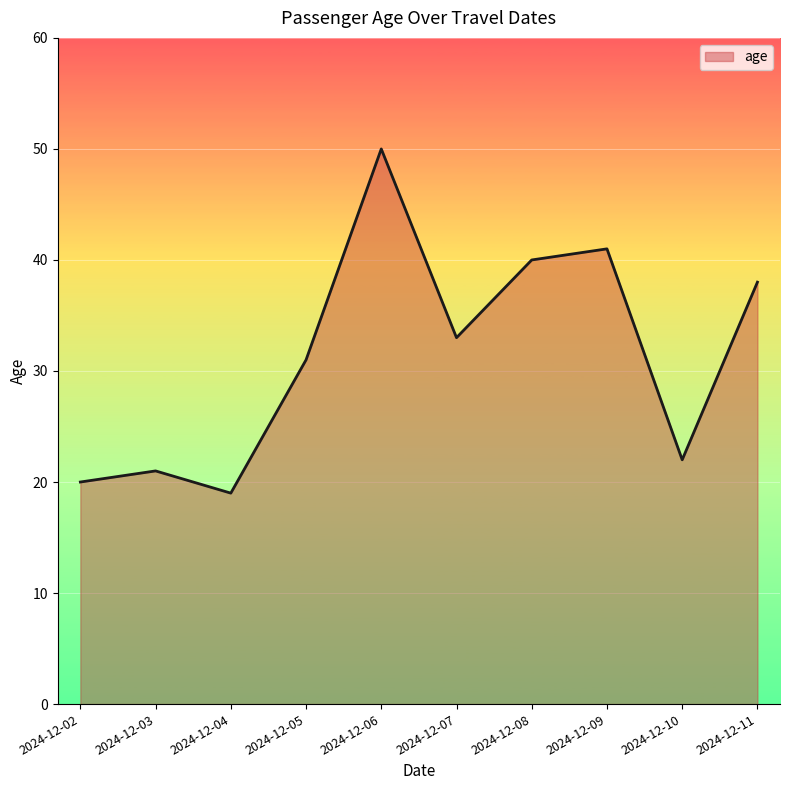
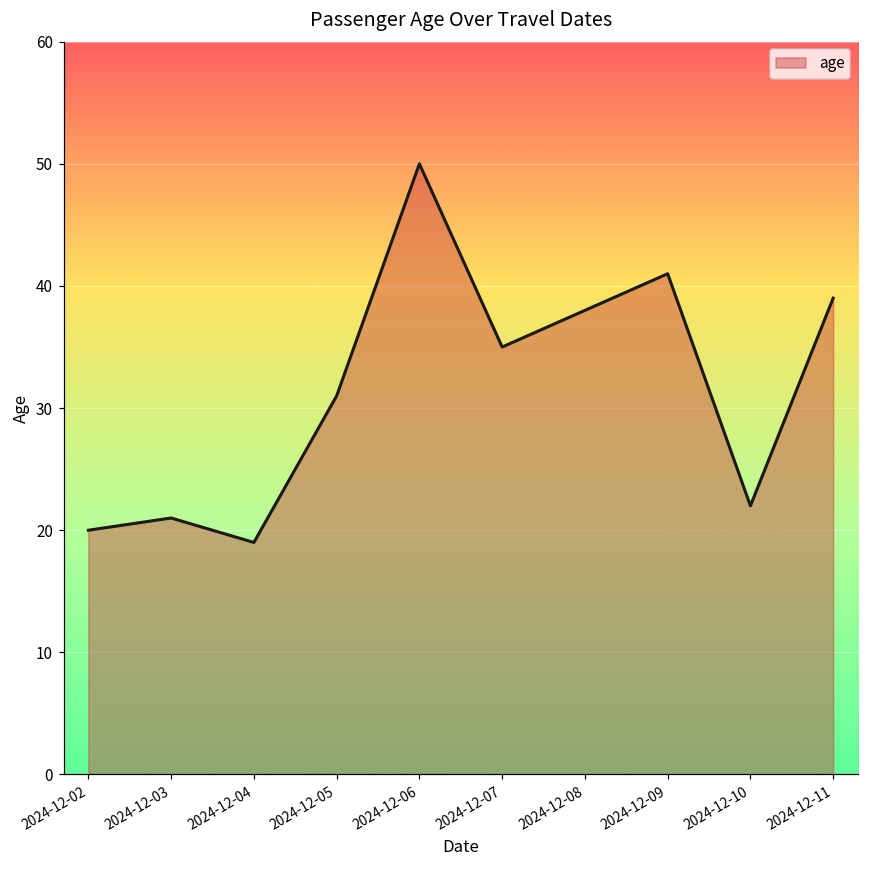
2024-12-07: 33 -> 35
2024-12-08: 40 -> 38
2024-12-11: 38 -> 39
